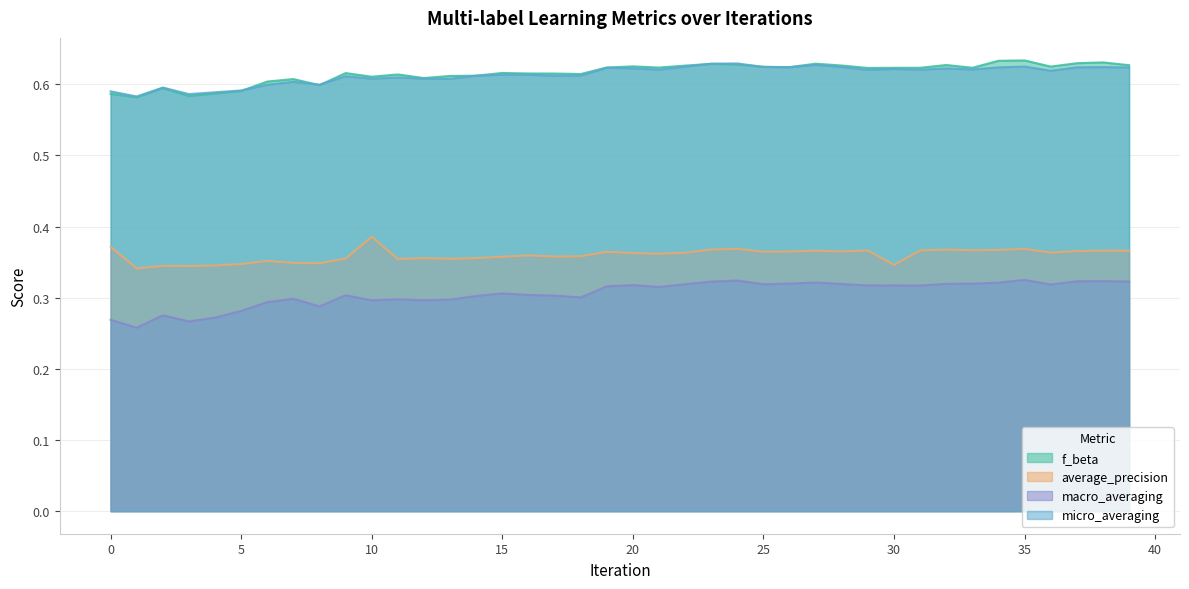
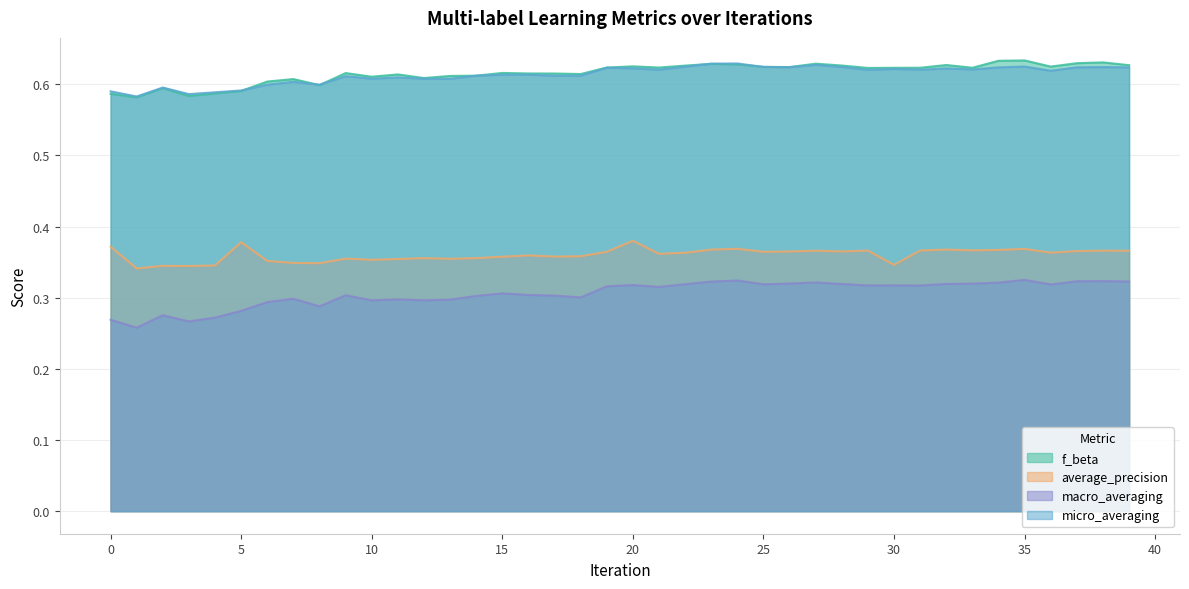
average_precision, 5: 0.35 -> 0.38
average_precision, 10: 0.39 -> 0.35
average_precision, 20: 0.36 -> 0.38
